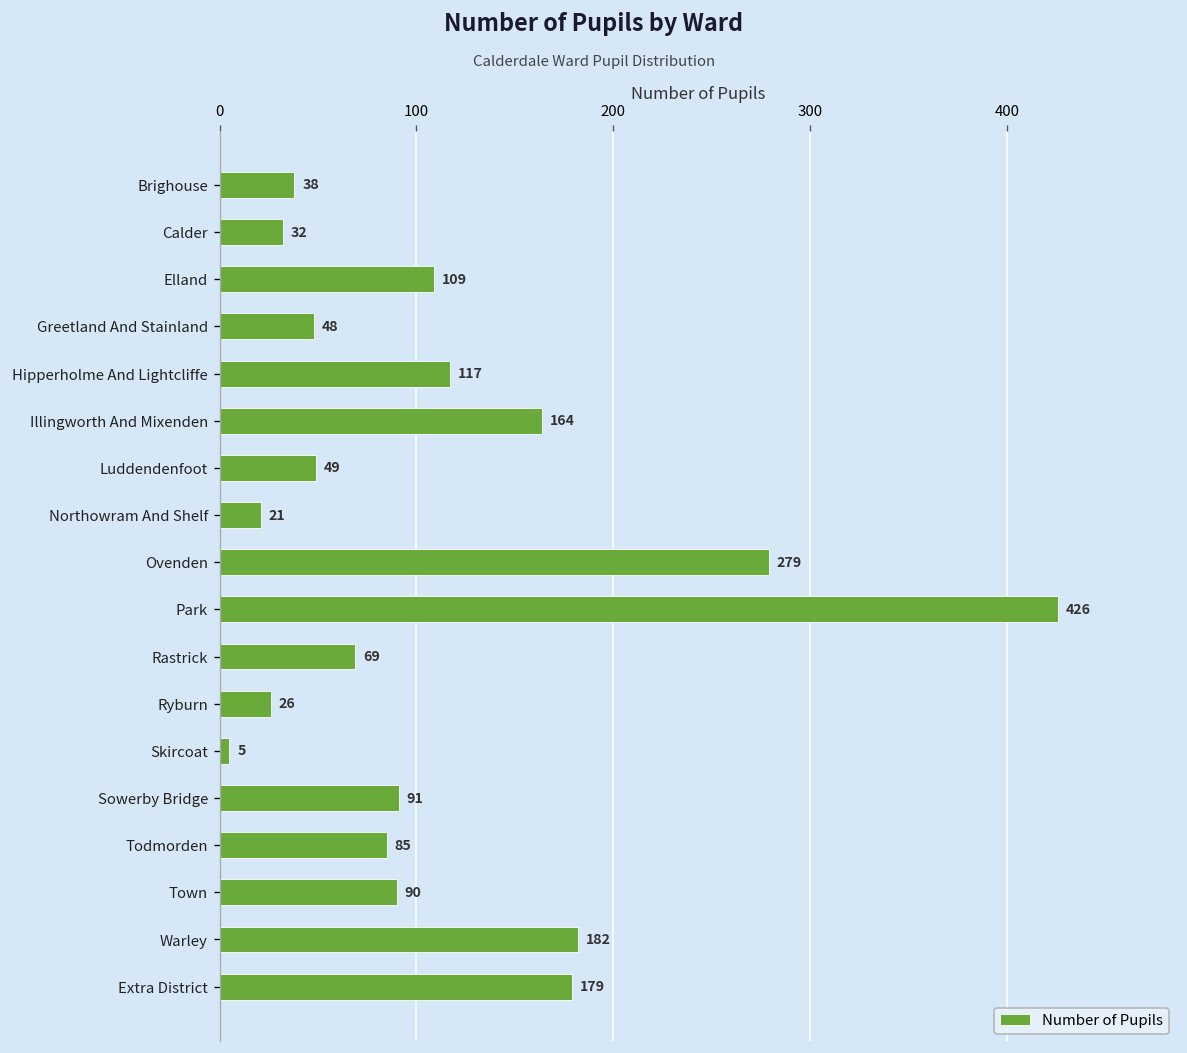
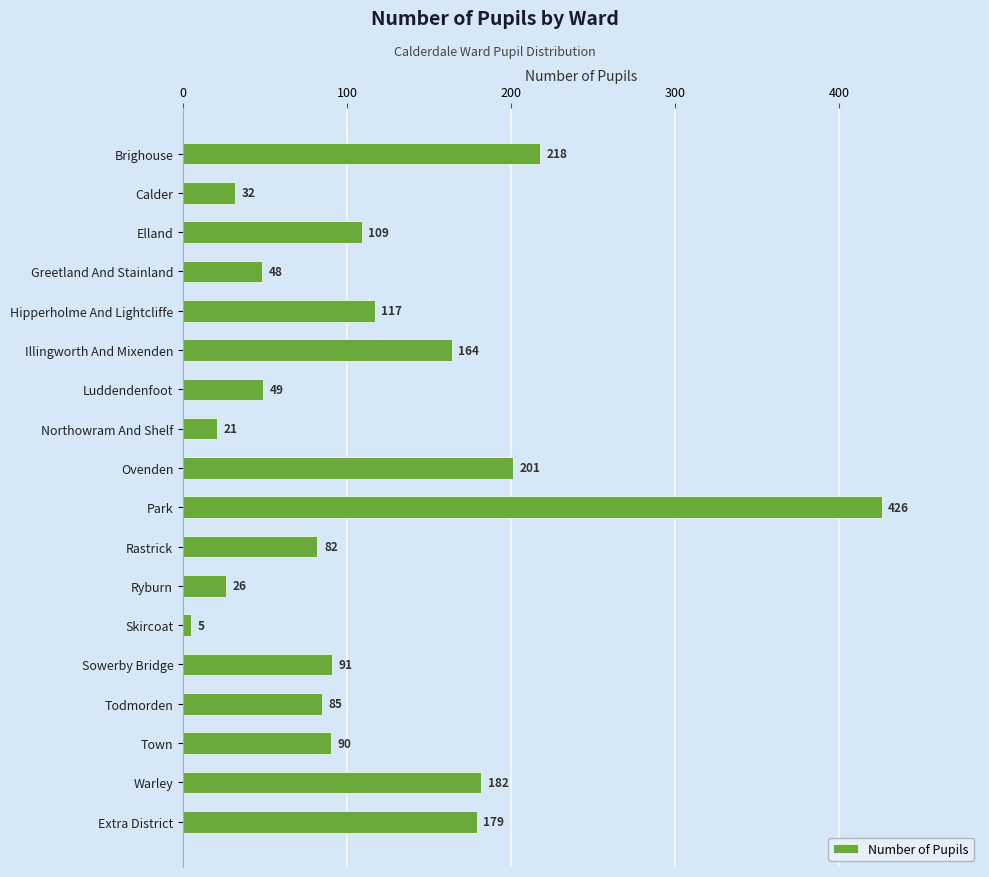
Brighouse: 38 -> 218
Ovenden: 279 -> 201
Rastrick: 69 -> 82
